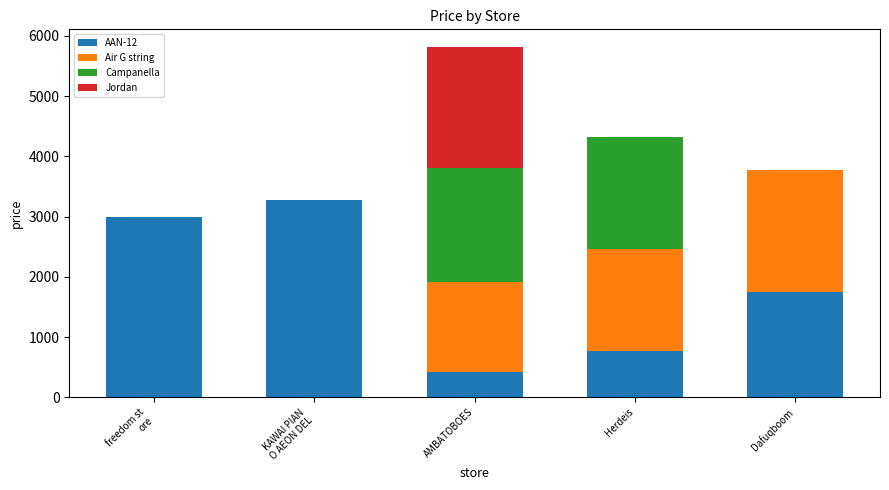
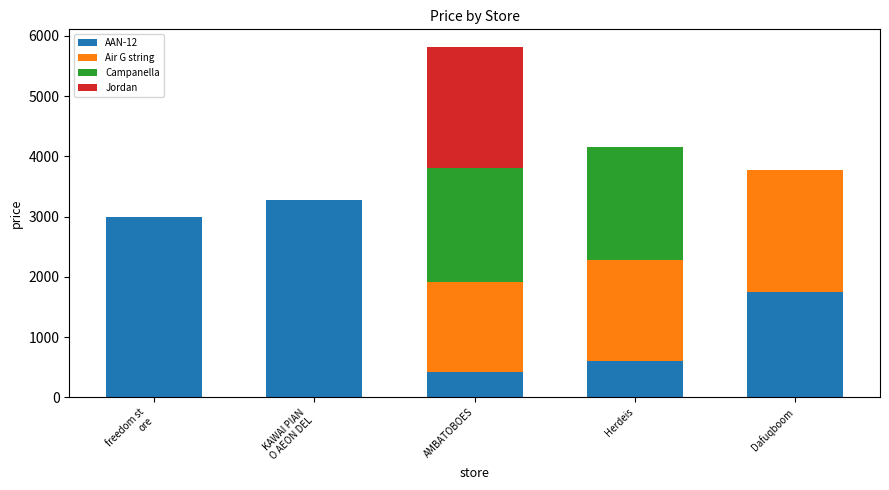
AAN-12, Herdeis: 800 -> 600
